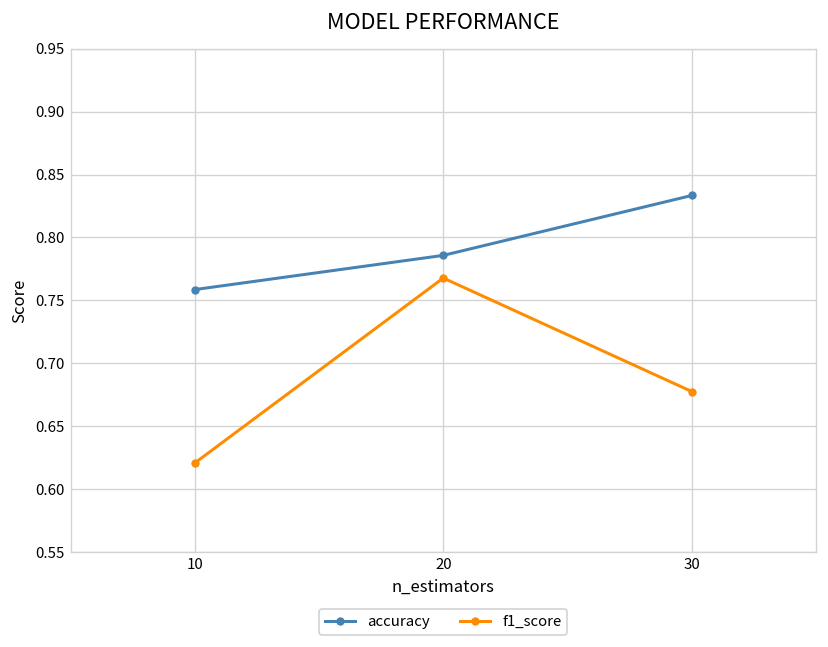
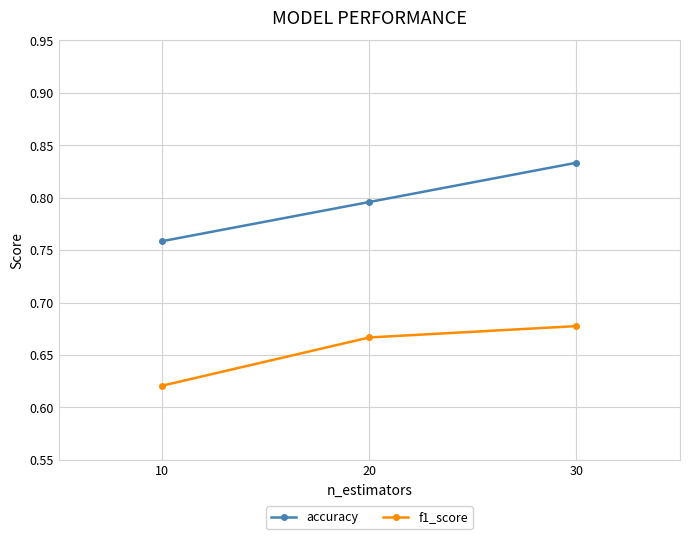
accuracy, 20: 0.786 -> 0.796
f1_score, 20: 0.768 -> 0.667
